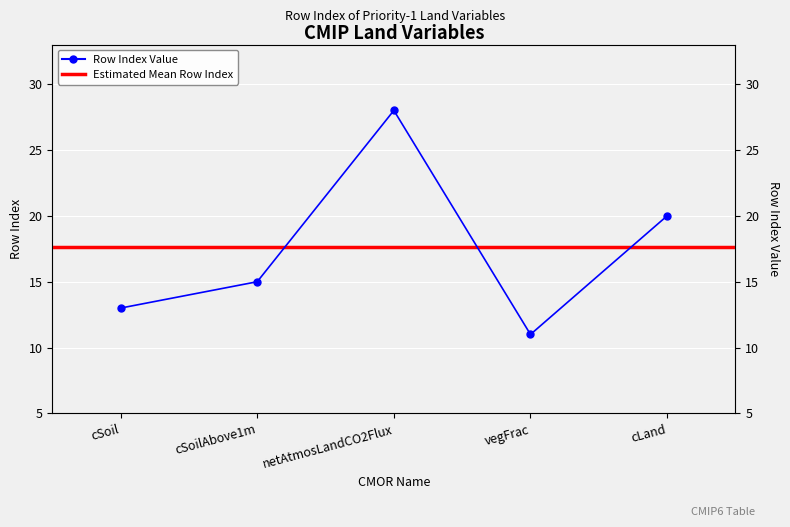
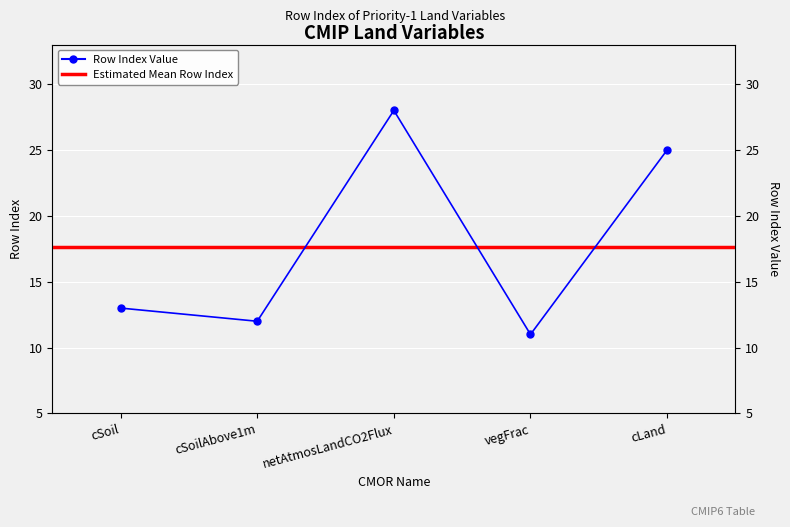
cSoilAbove1m: 15 -> 12
cLand: 20 -> 25
